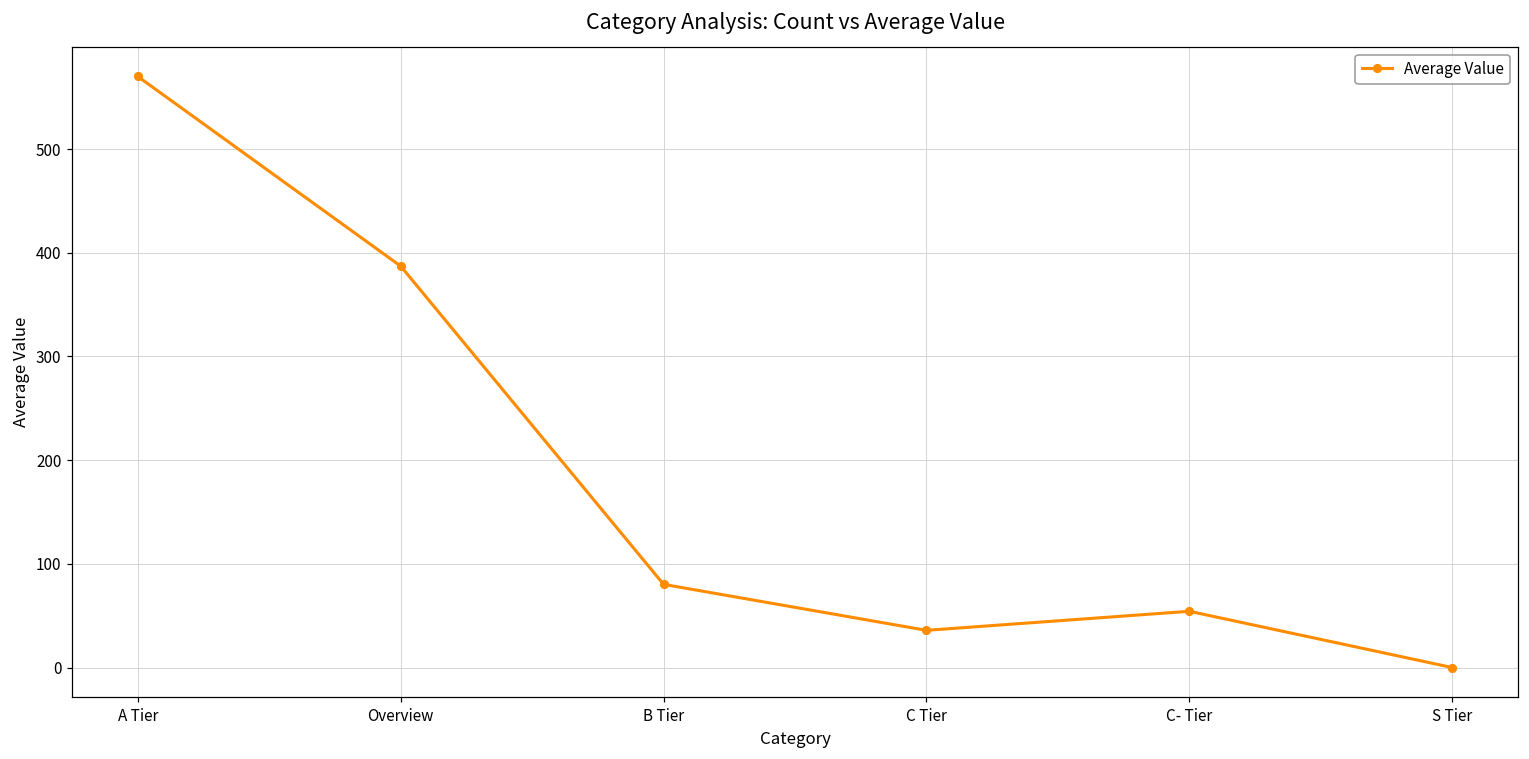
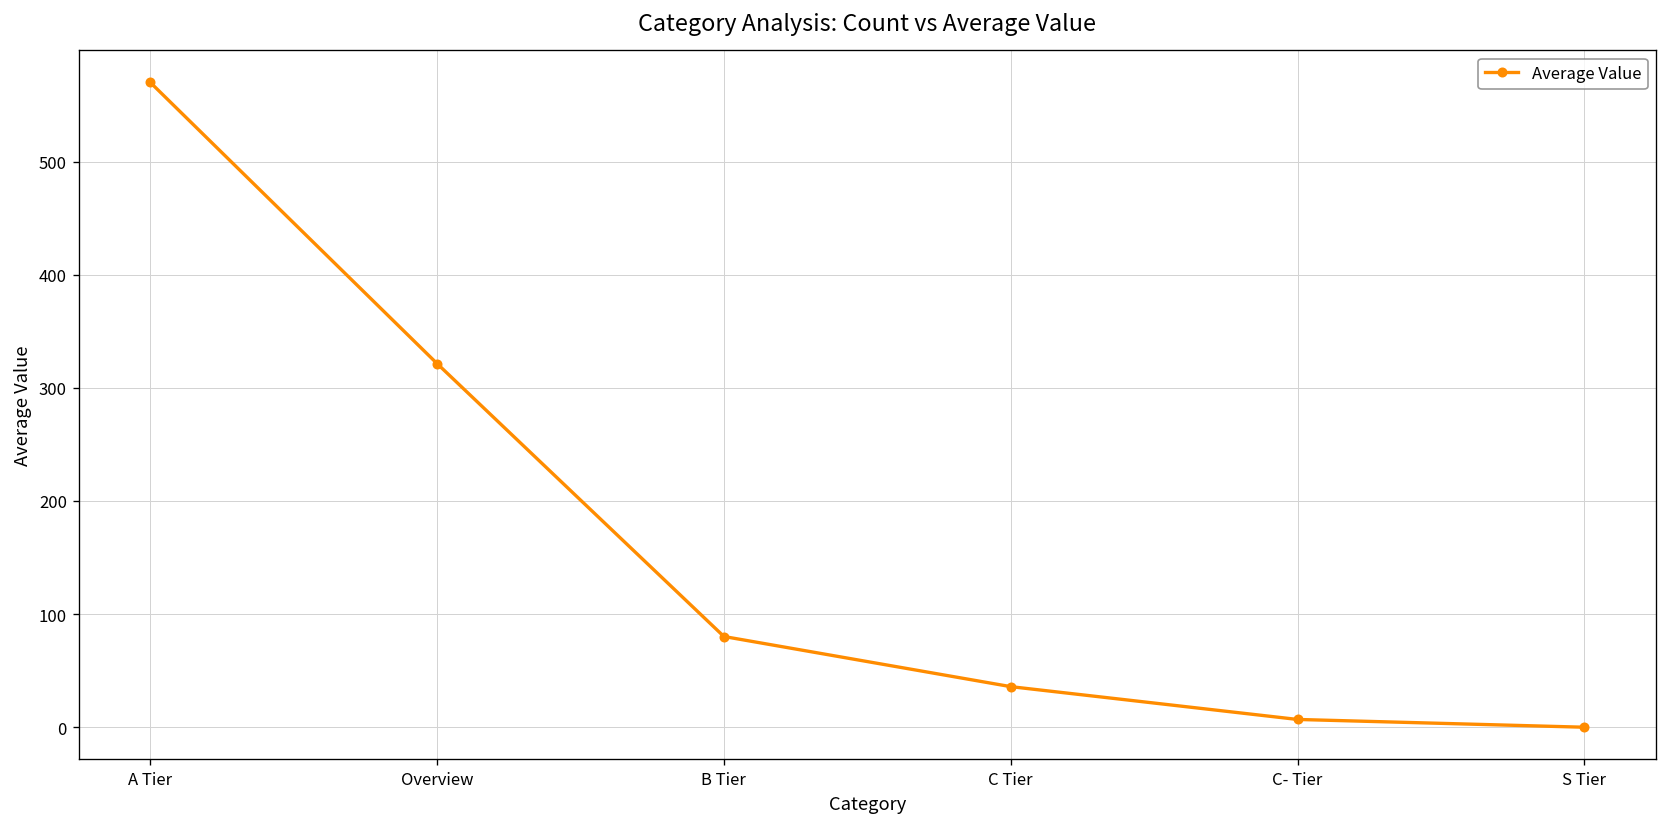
Overview: 390 -> 320
C- Tier: 50 -> 10
